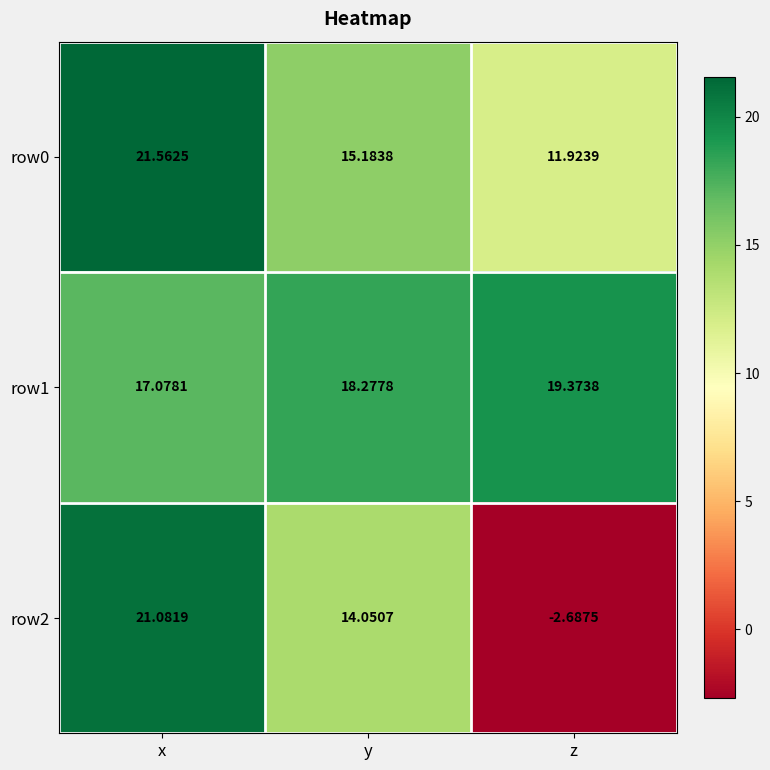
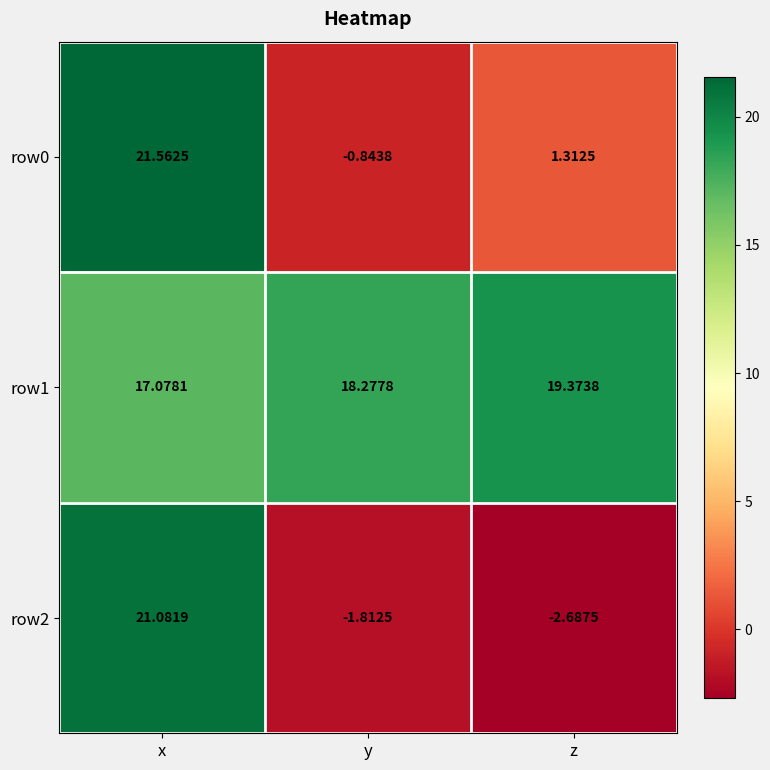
row0, y: 15.1838 -> -0.8438
row0, z: 11.9239 -> 1.3125
row2, y: 14.0507 -> -1.8125
